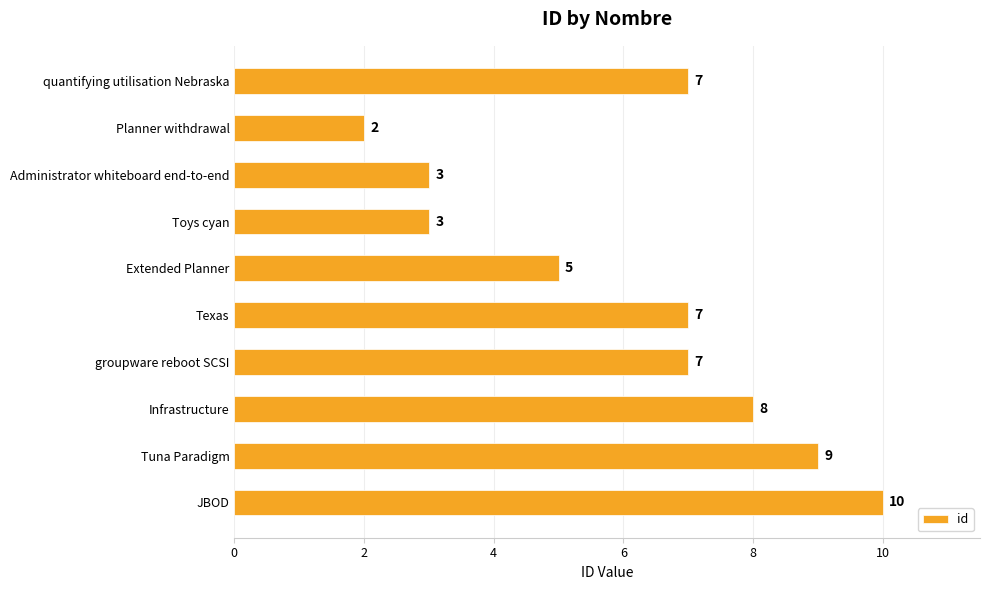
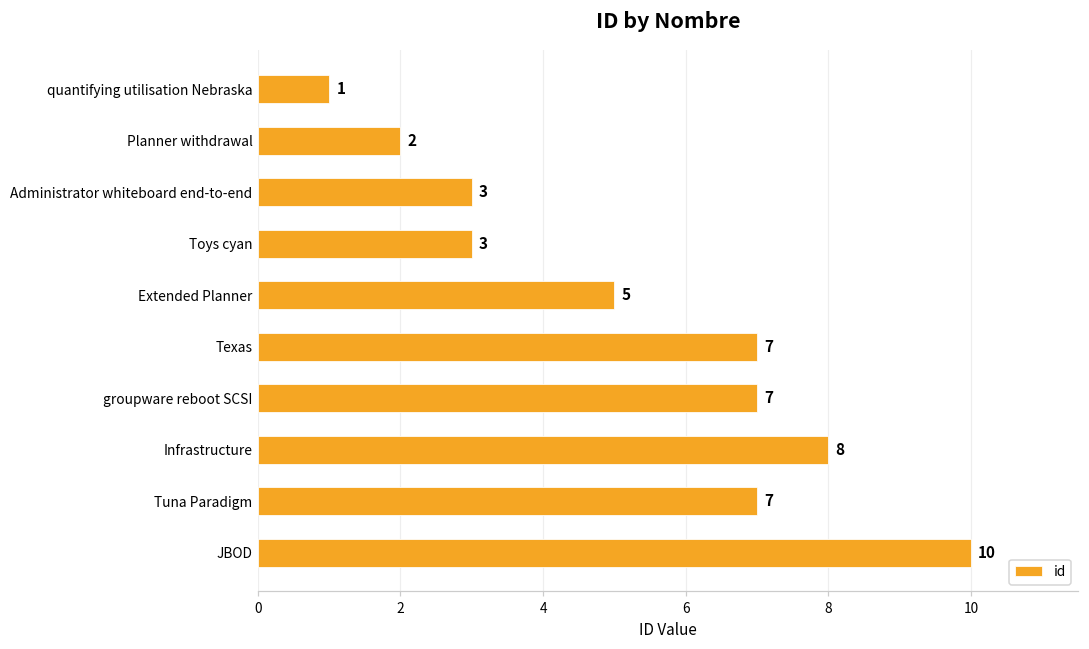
quantifying utilisation Nebraska: 7 -> 1
Tuna Paradigm: 9 -> 7
